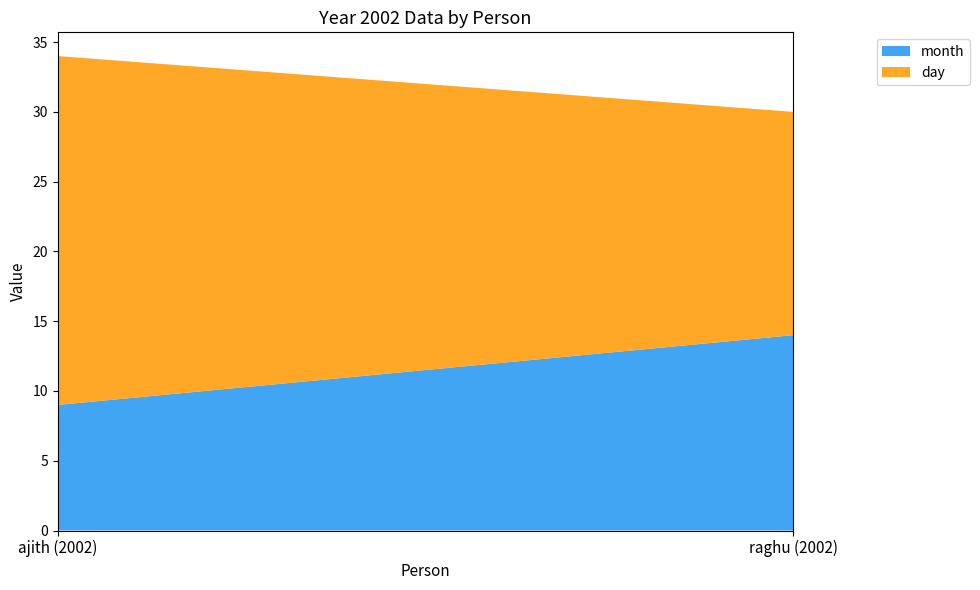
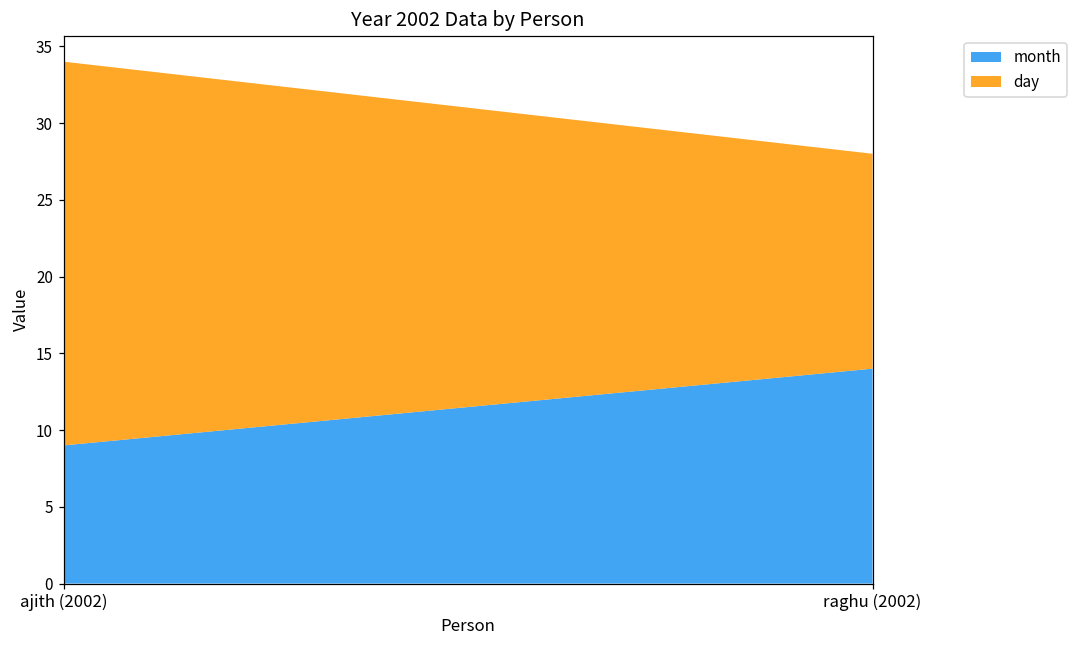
day, raghu (2002): 16 -> 14
